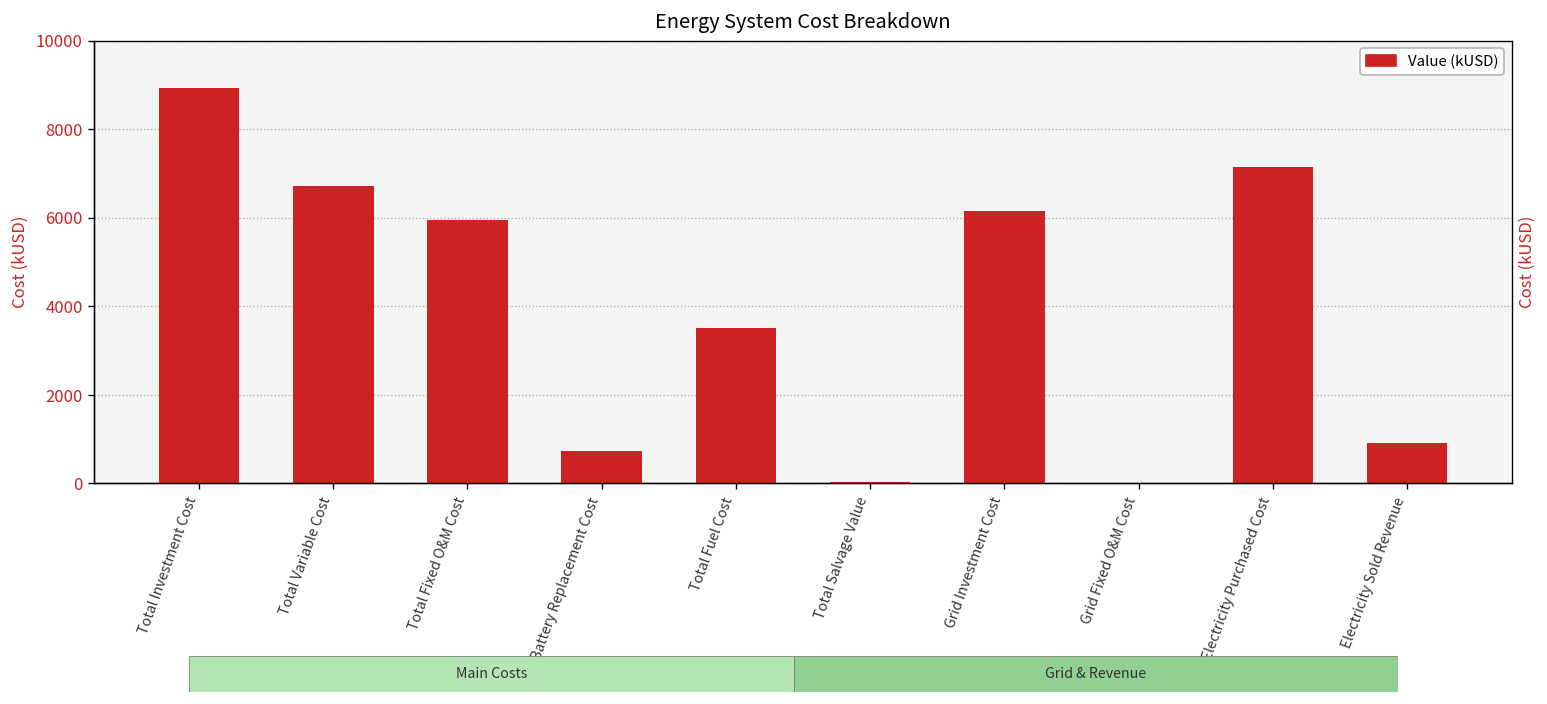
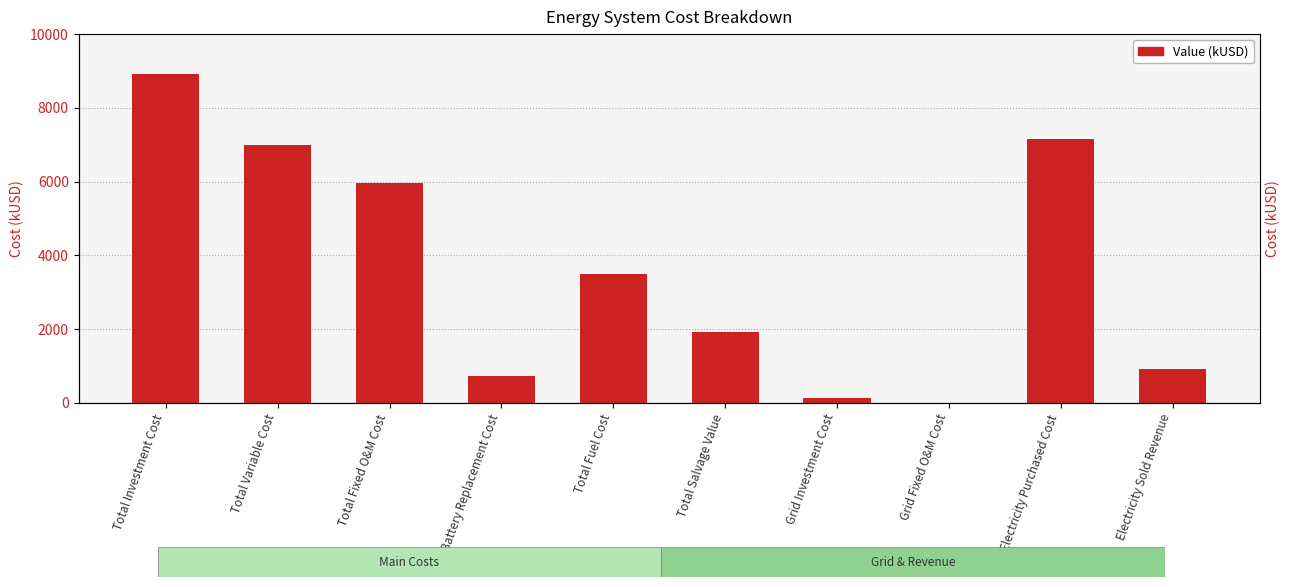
Total Variable Cost: 6700 -> 7000
Total Salvage Value: 0 -> 1900
Grid Investment Cost: 6200 -> 100
